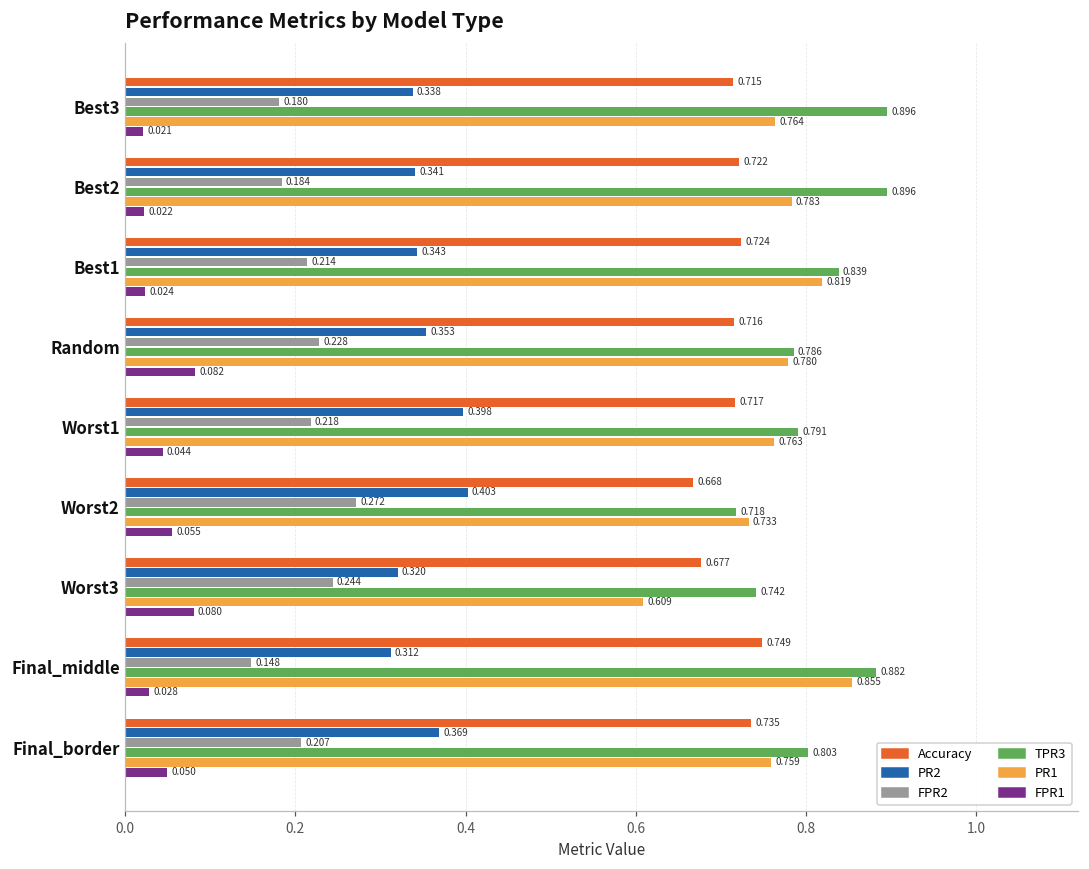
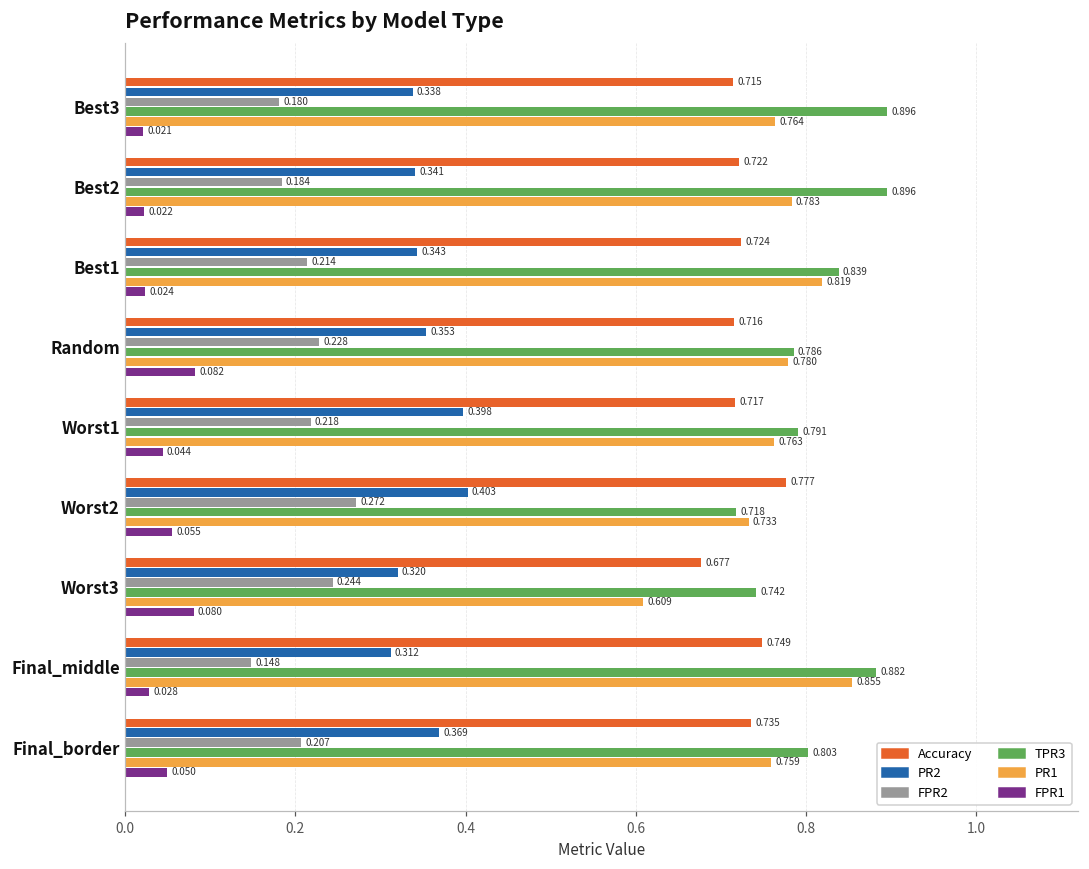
Accuracy, Worst2: 0.668 -> 0.777
